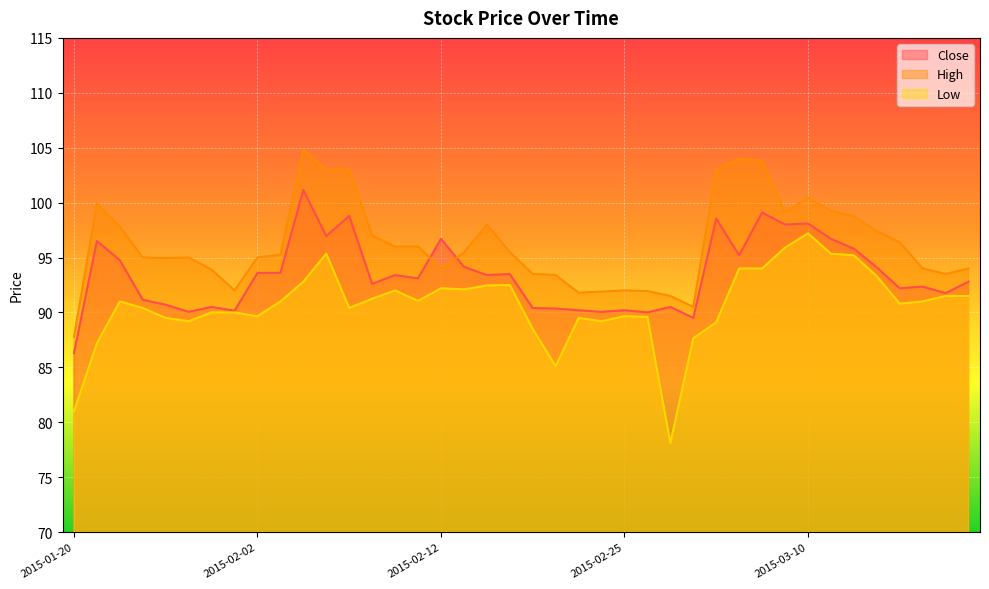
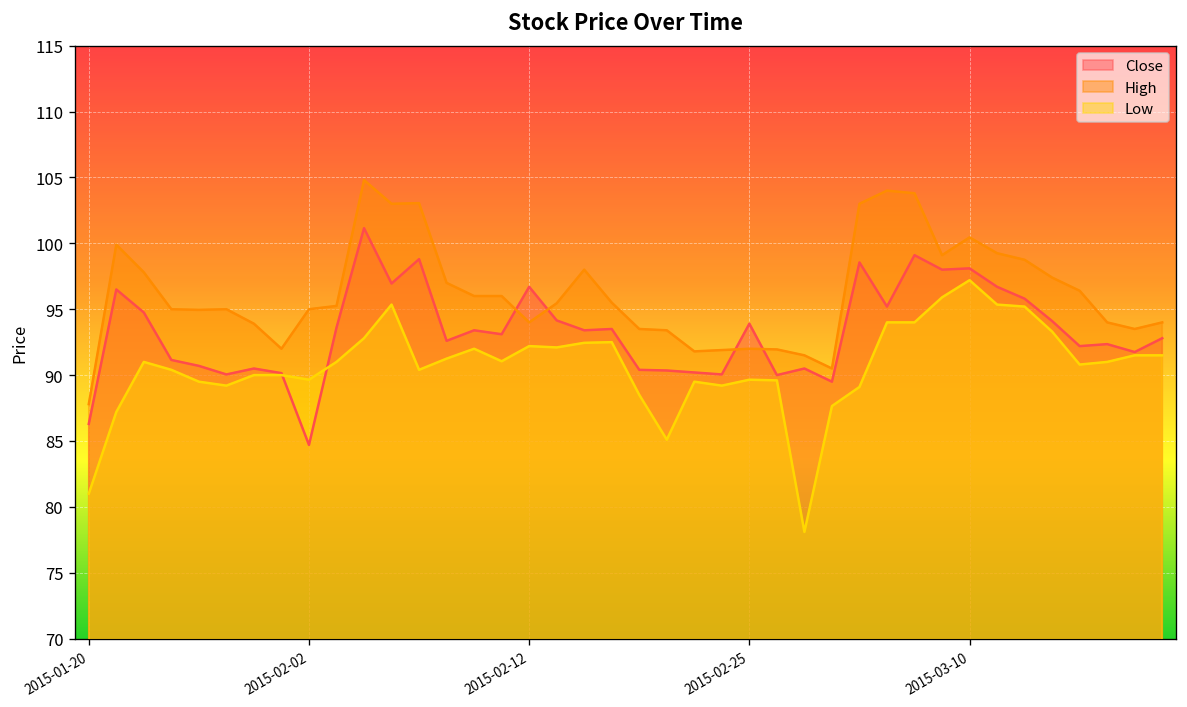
Close, 2015-02-02: 93.6 -> 84.7
Close, 2015-02-25: 90.2 -> 93.9
